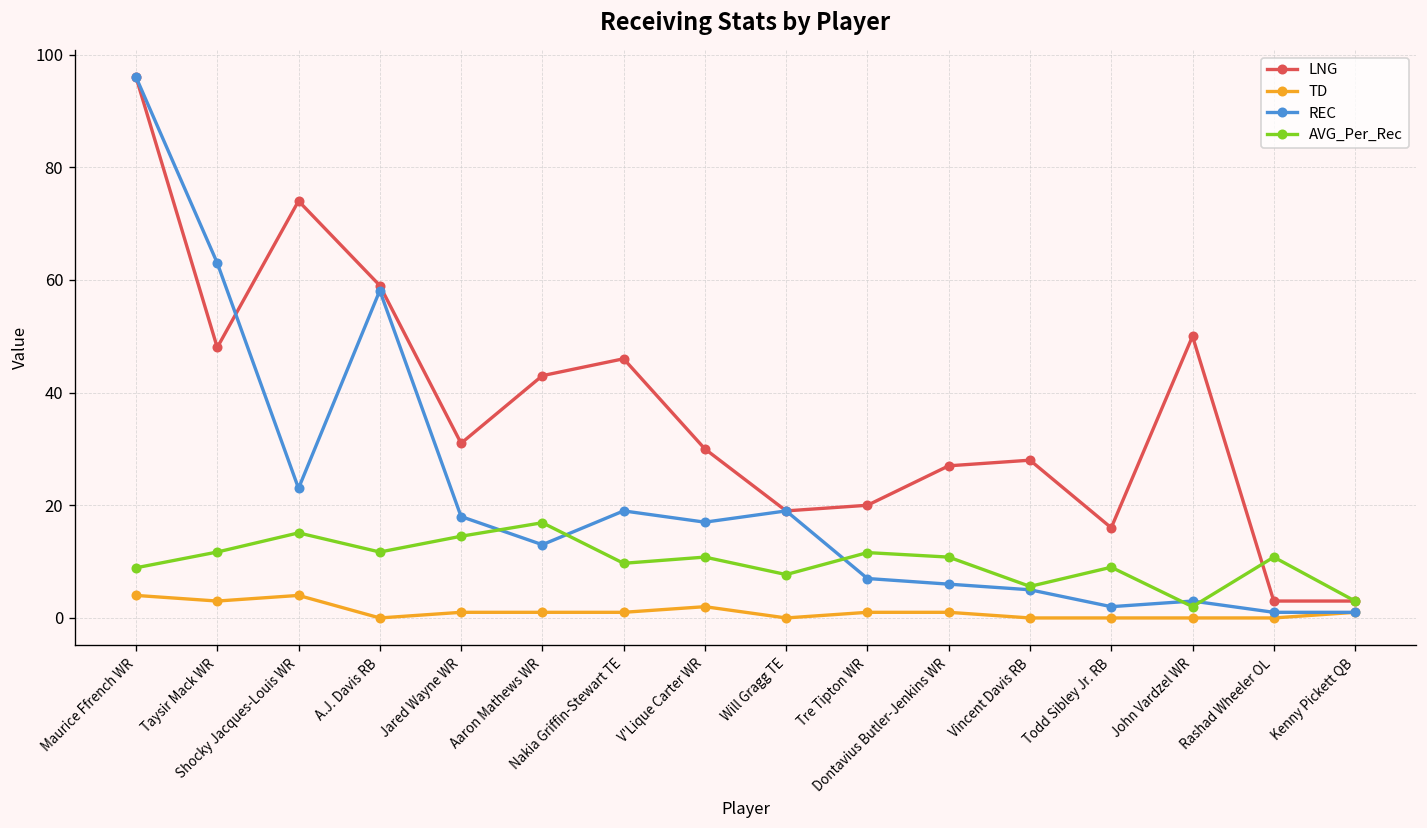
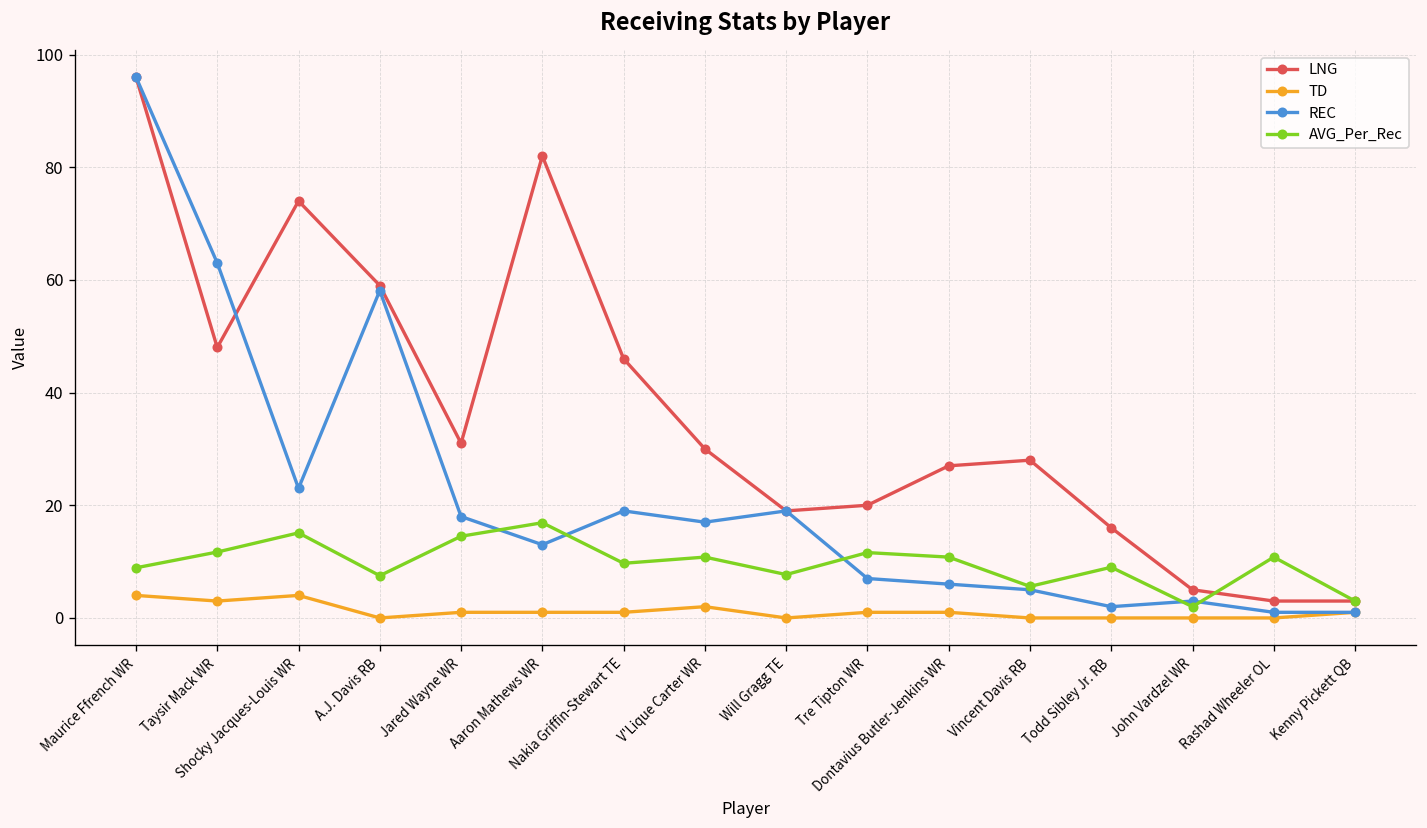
AVG_Per_Rec, A.J. Davis RB: 12 -> 8
LNG, Aaron Mathews WR: 43 -> 82
LNG, John Vardzel WR: 50 -> 5
